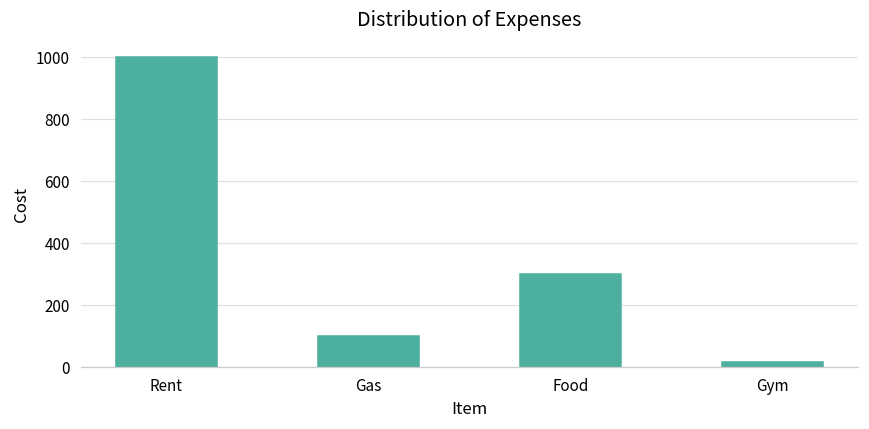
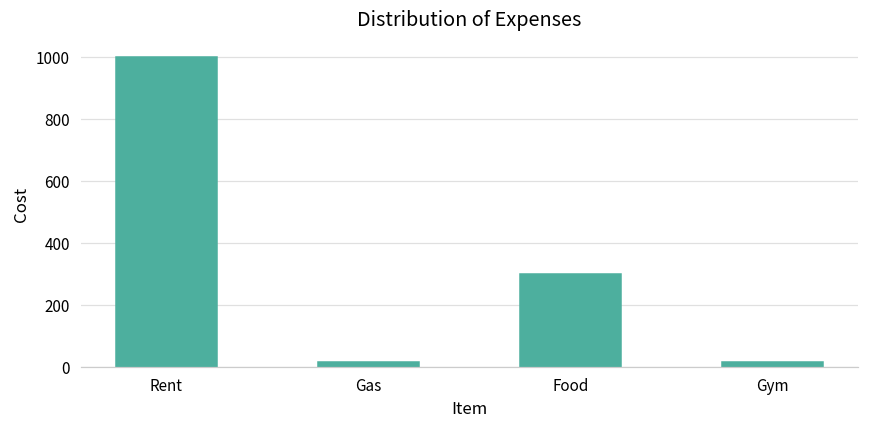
Gas: 100 -> 20
